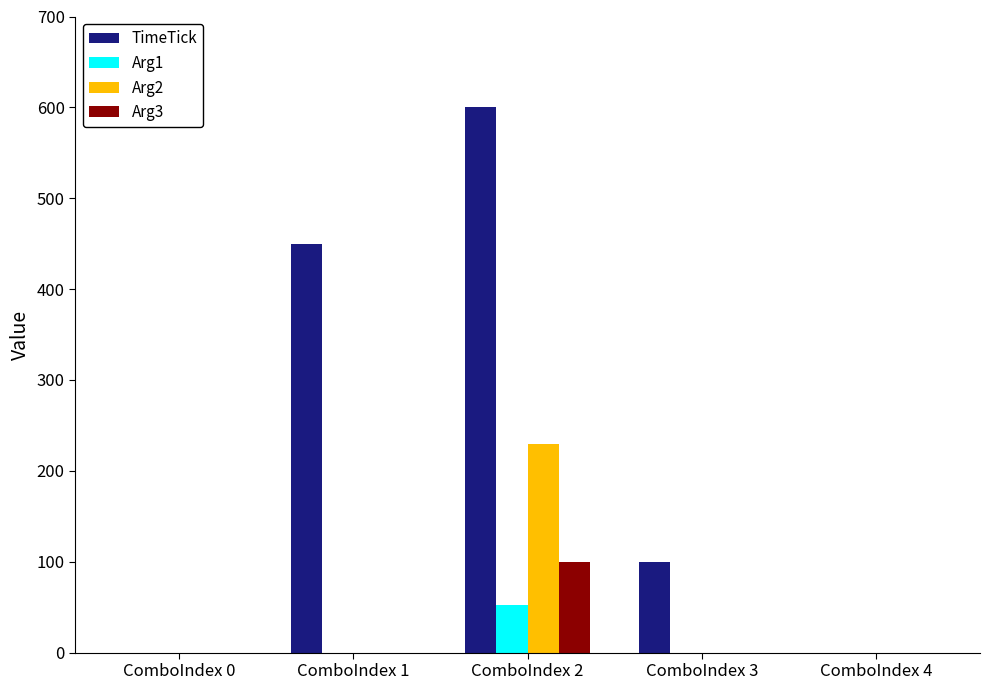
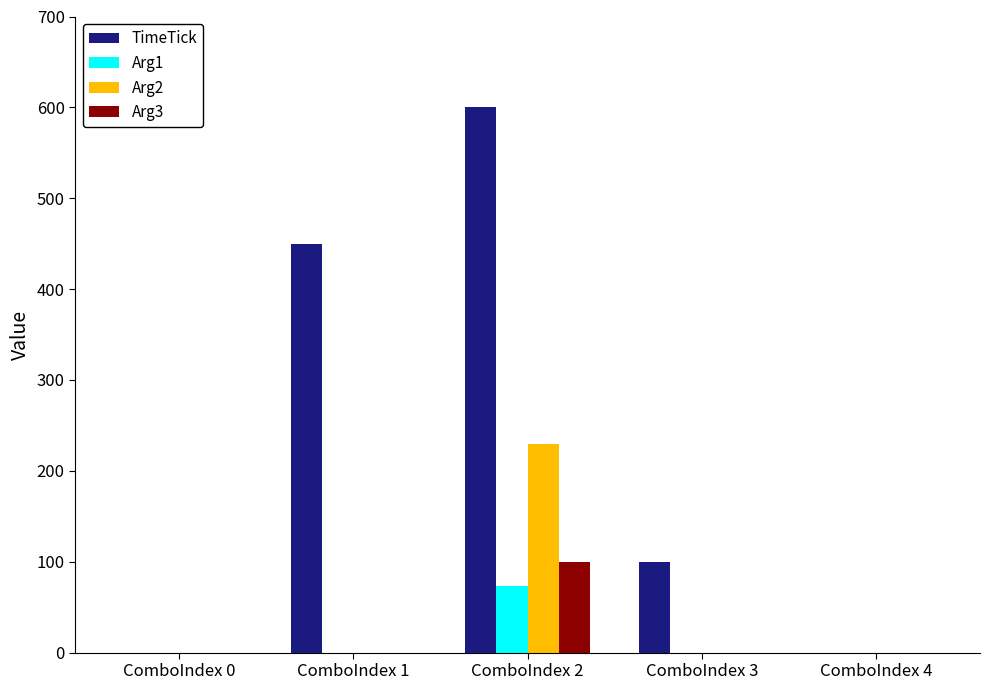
Arg1, ComboIndex 2: 50 -> 70
